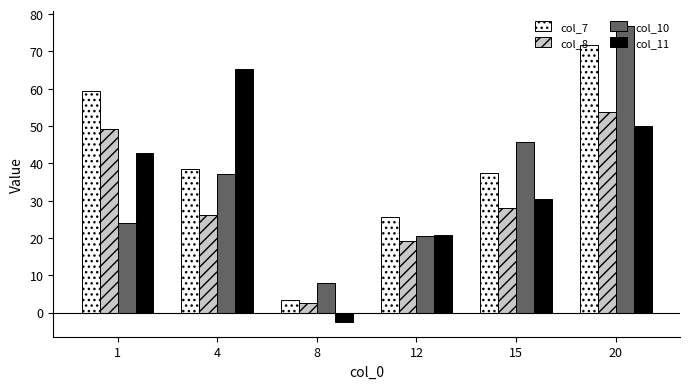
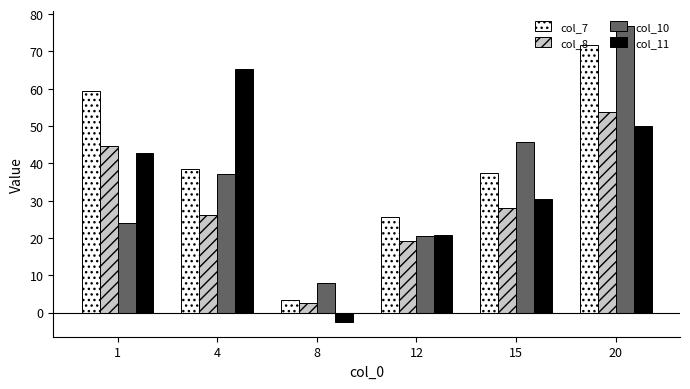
col_8, 1: 49 -> 45
